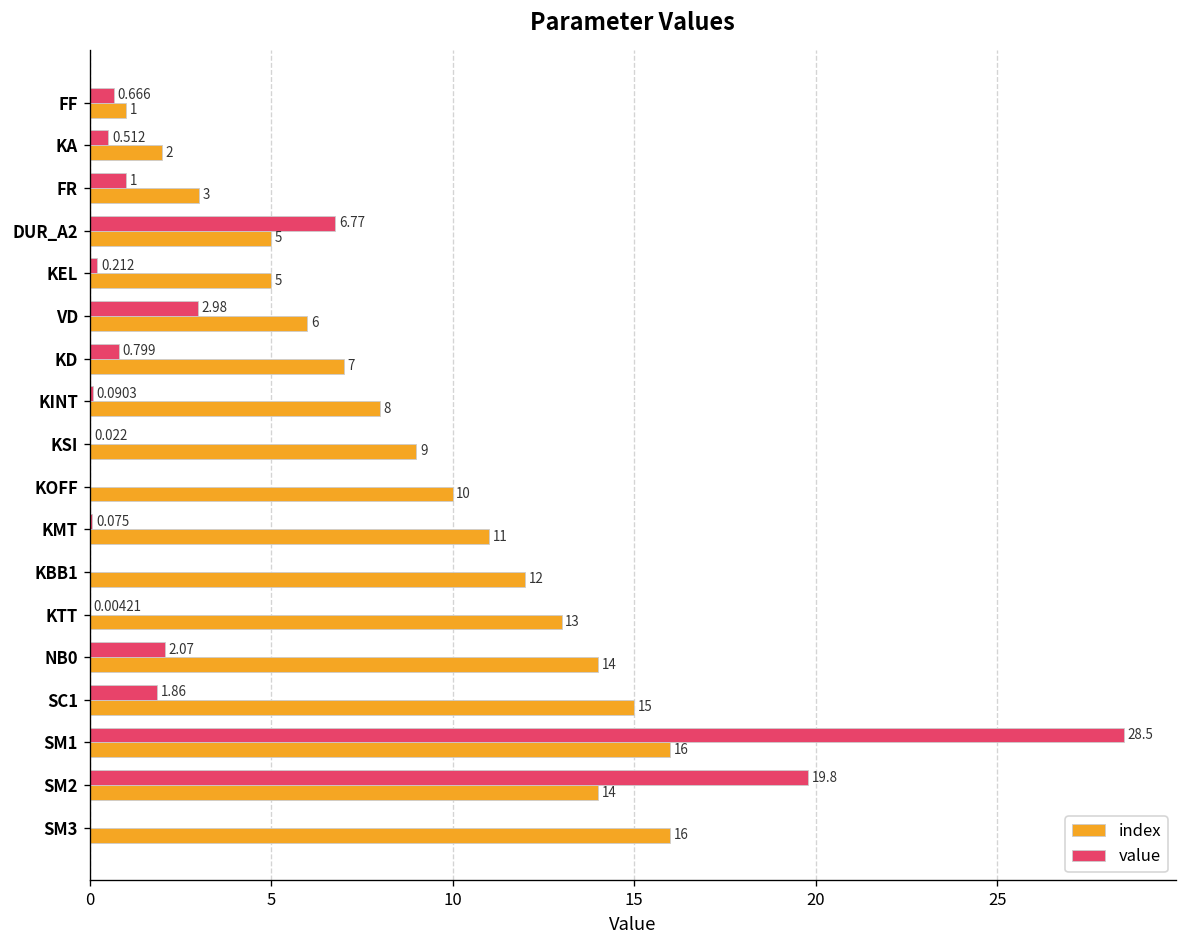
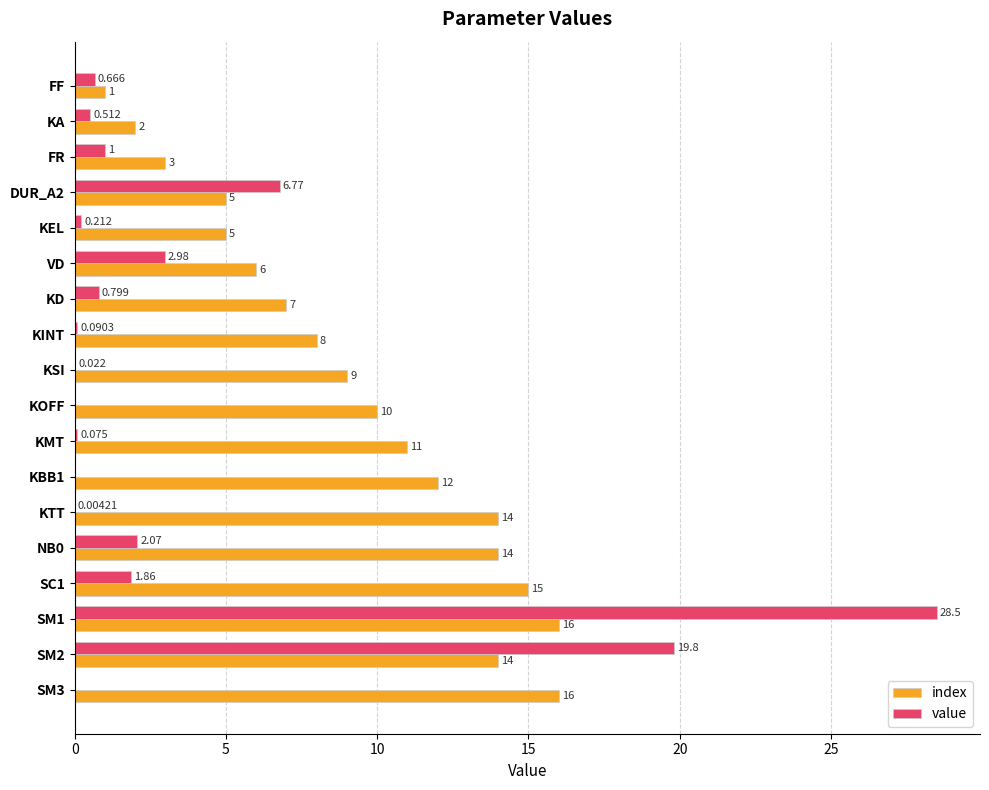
index, KTT: 13 -> 14
